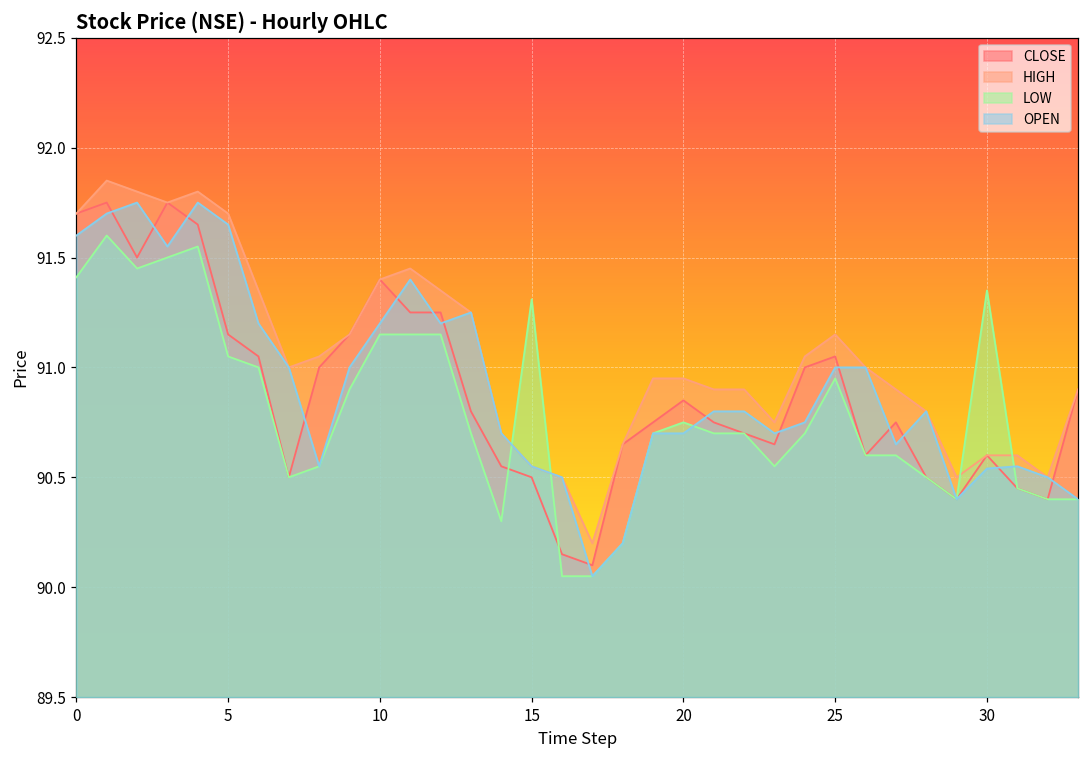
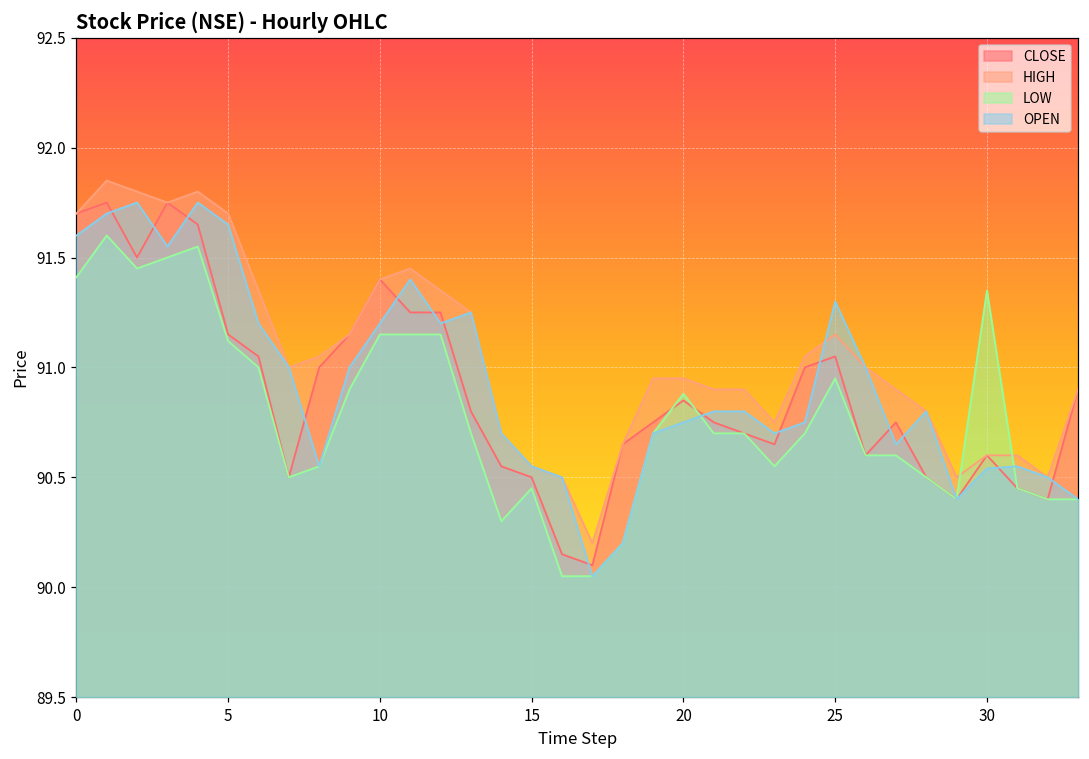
LOW, 5: 91.05 -> 91.12
LOW, 15: 91.31 -> 90.45
LOW, 20: 90.75 -> 90.88
OPEN, 20: 90.70 -> 90.75
OPEN, 25: 91.0 -> 91.3
